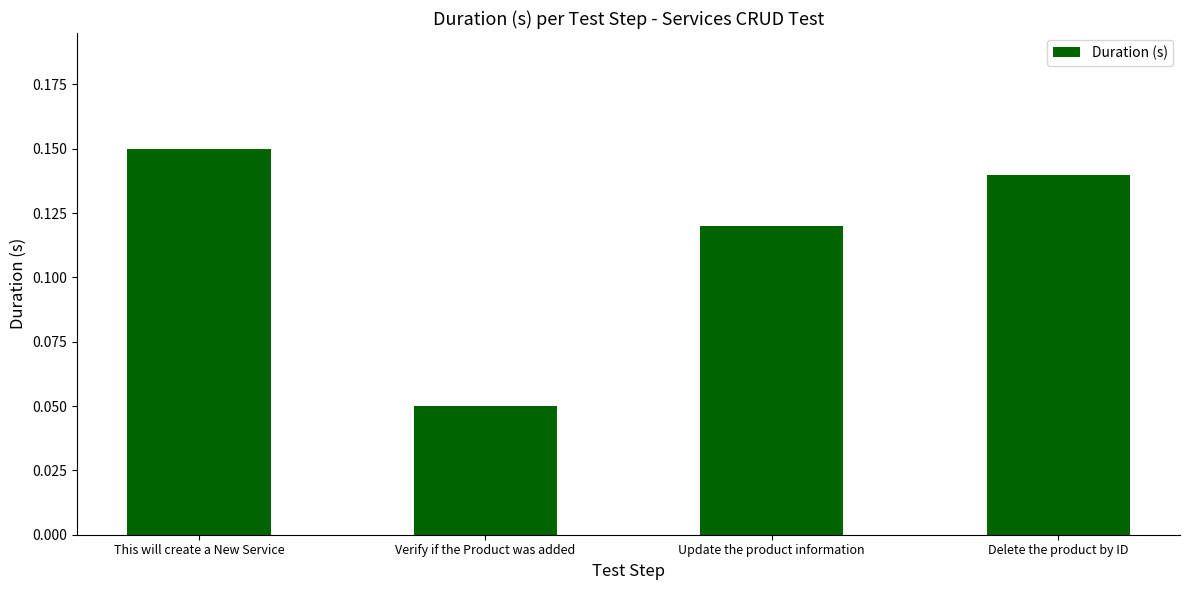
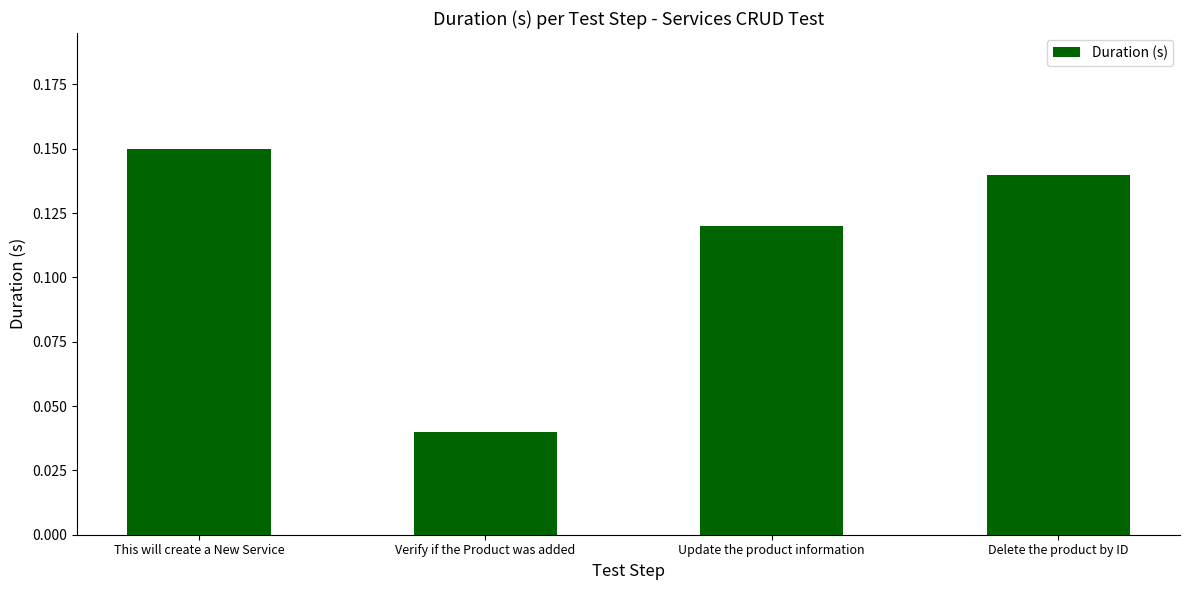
Verify if the Product was added: 0.05 -> 0.04
